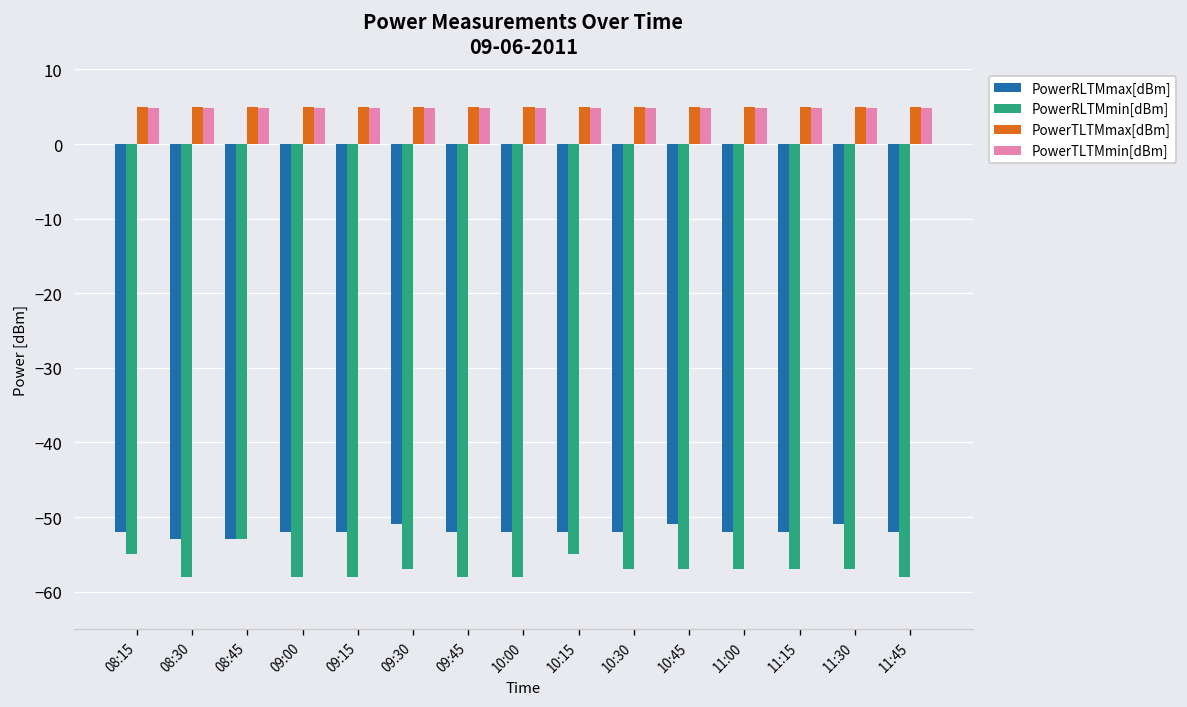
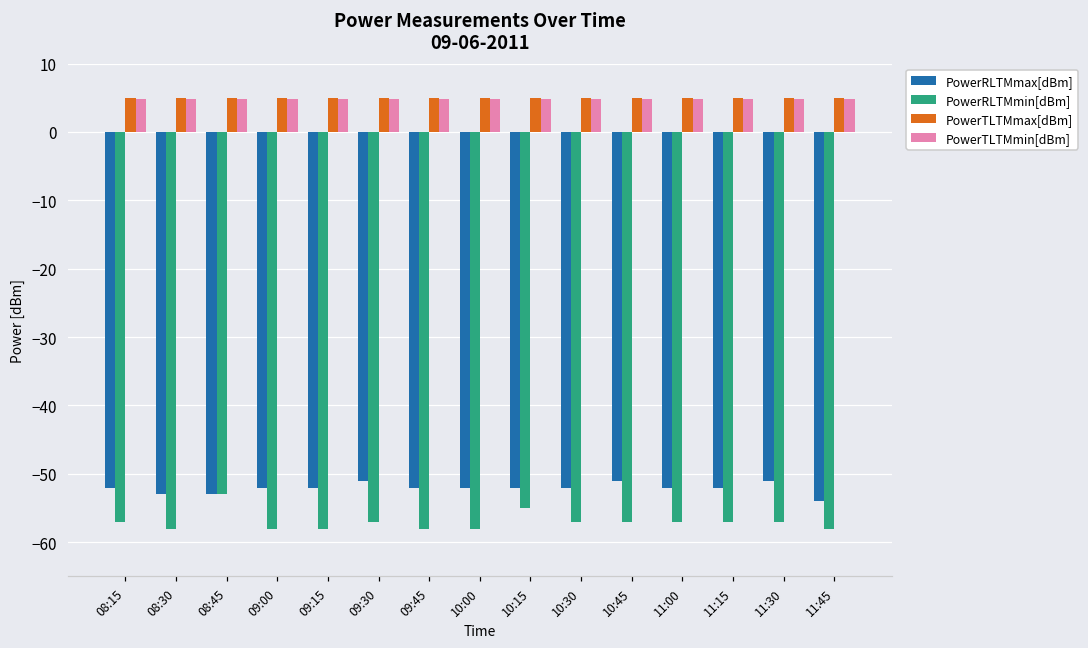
PowerRLTMmin[dBm], 08:15: -55 -> -57
PowerRLTMmax[dBm], 11:45: -52 -> -54
